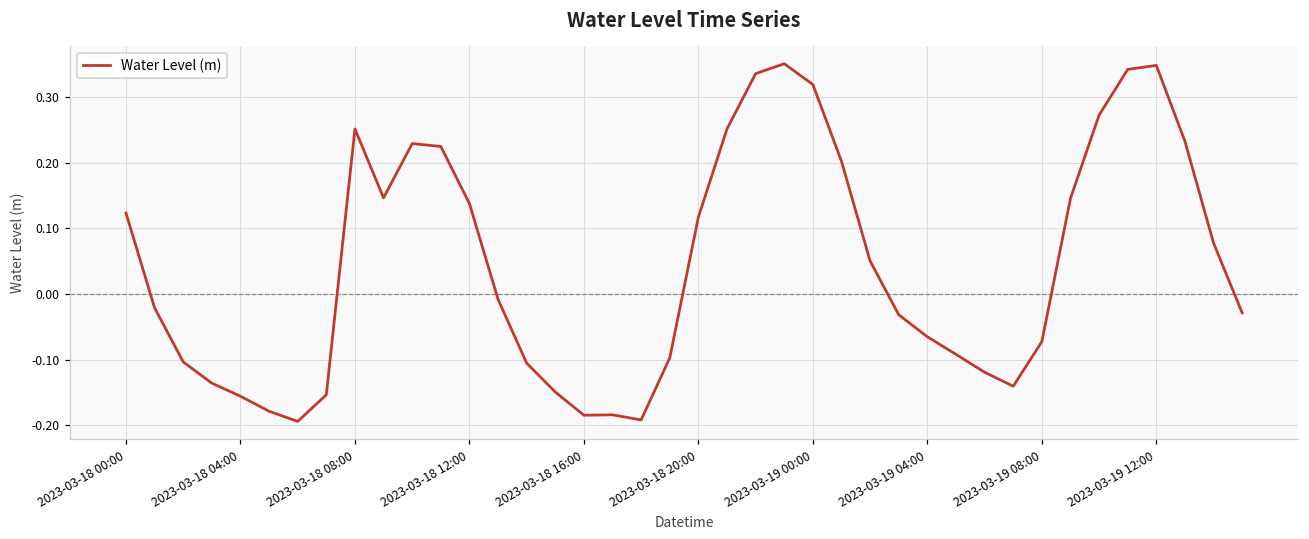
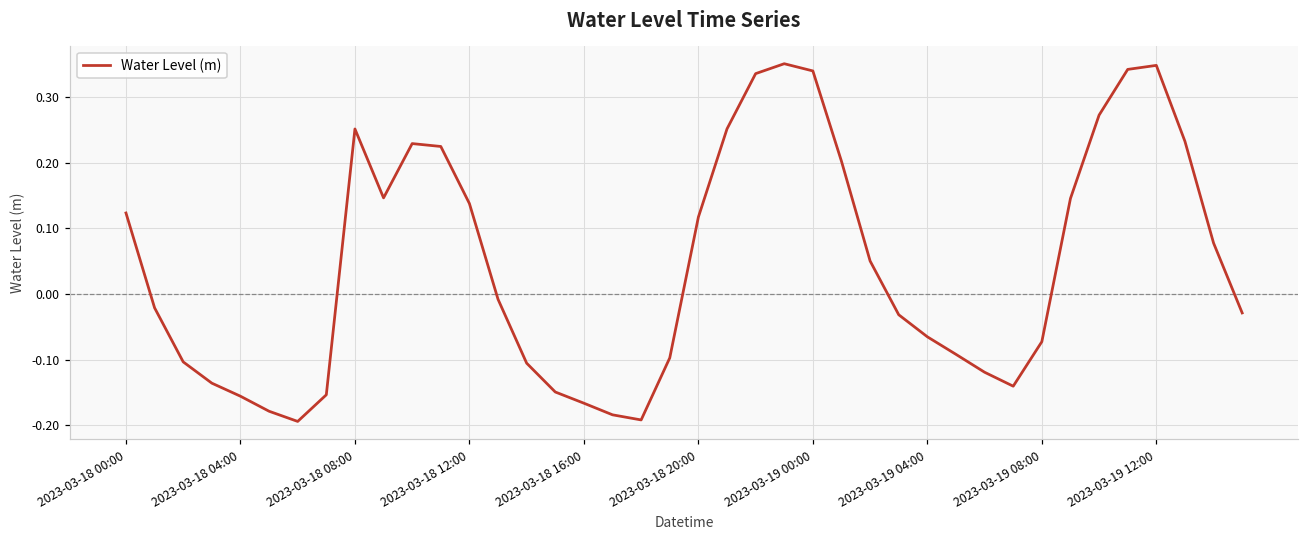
2023-03-18 16:00: -0.18 -> -0.17
2023-03-19 00:00: 0.32 -> 0.34
